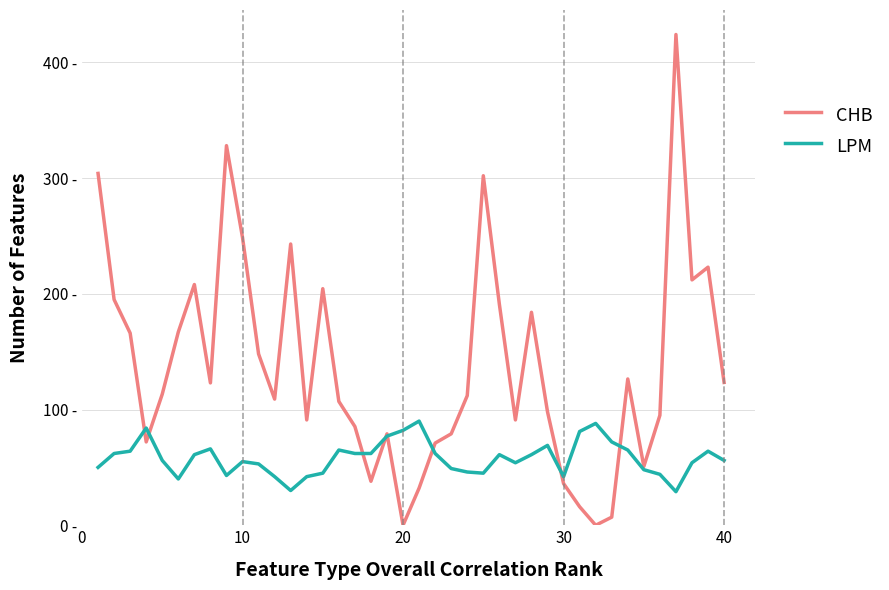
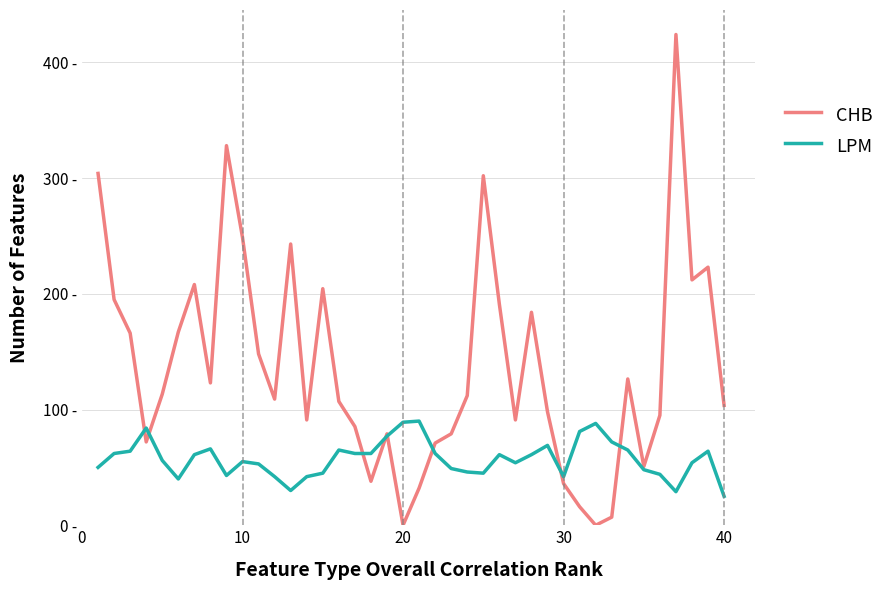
LPM, 20: 82 - -> 89 -
CHB, 40: 123 - -> 104 -
LPM, 40: 56 - -> 25 -
